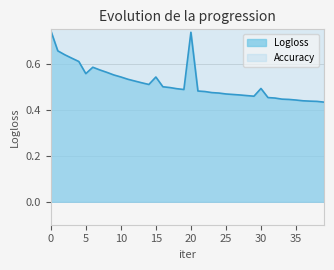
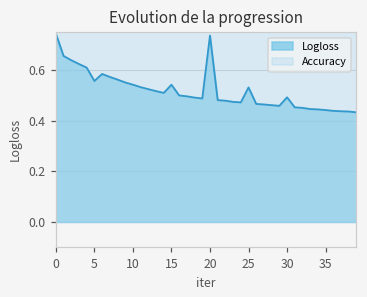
Logloss, 25: 0.47 -> 0.53
